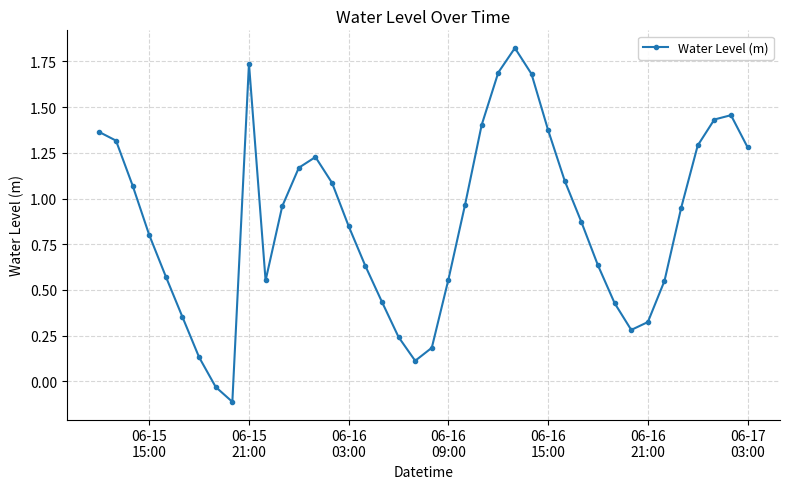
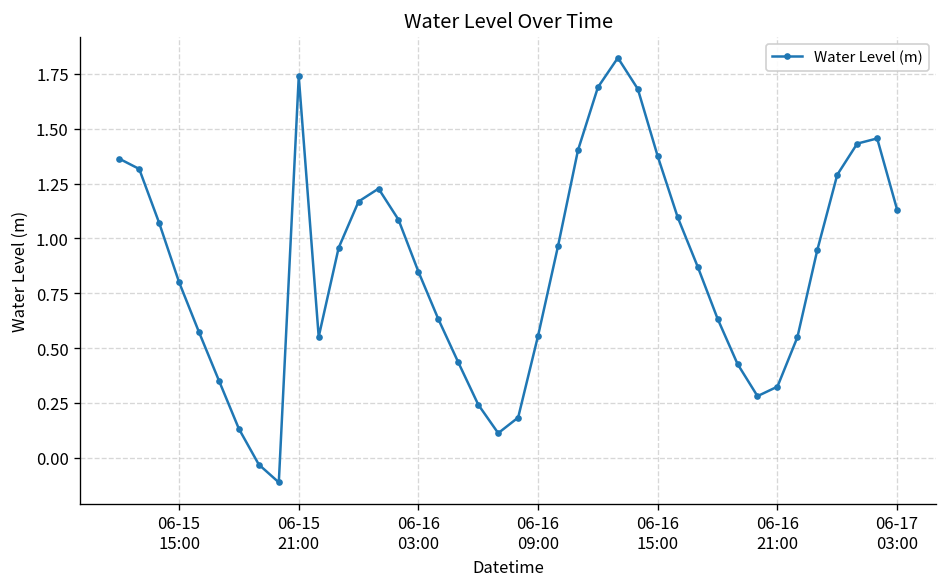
06-17 03:00: 1.28 -> 1.13
